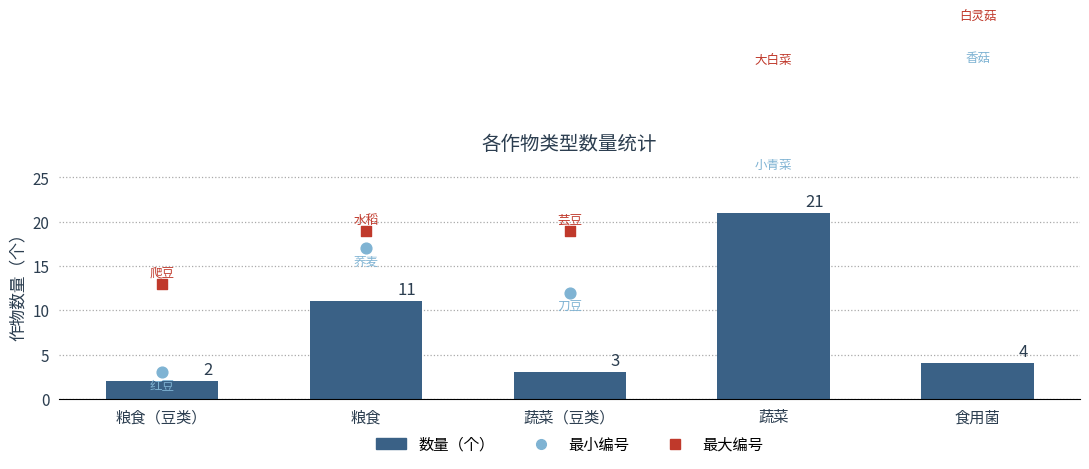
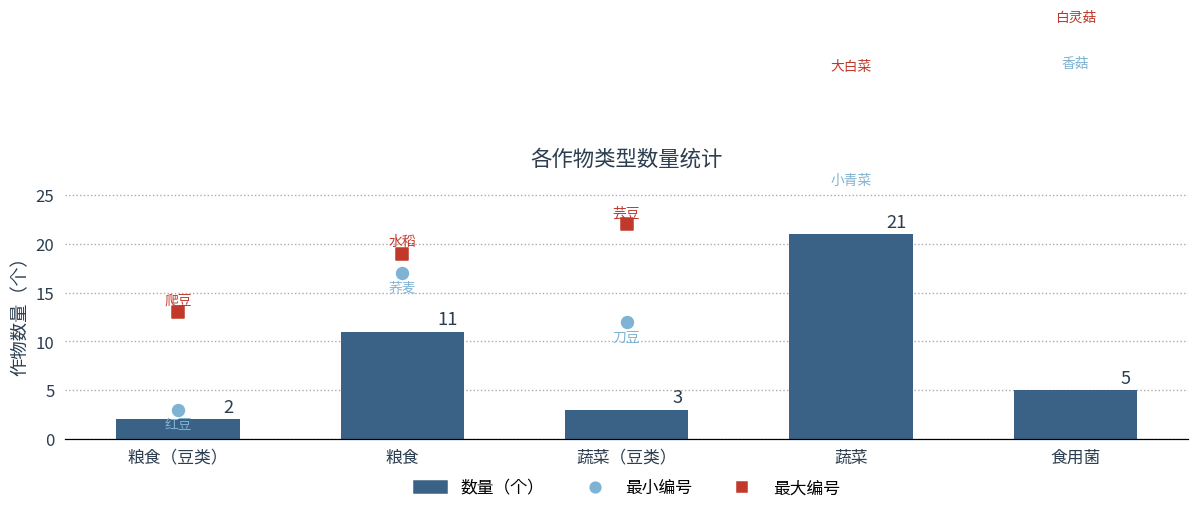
最大编号, 蔬菜（豆类）: 19 -> 22
数量（个）, 食用菌: 4 -> 5
